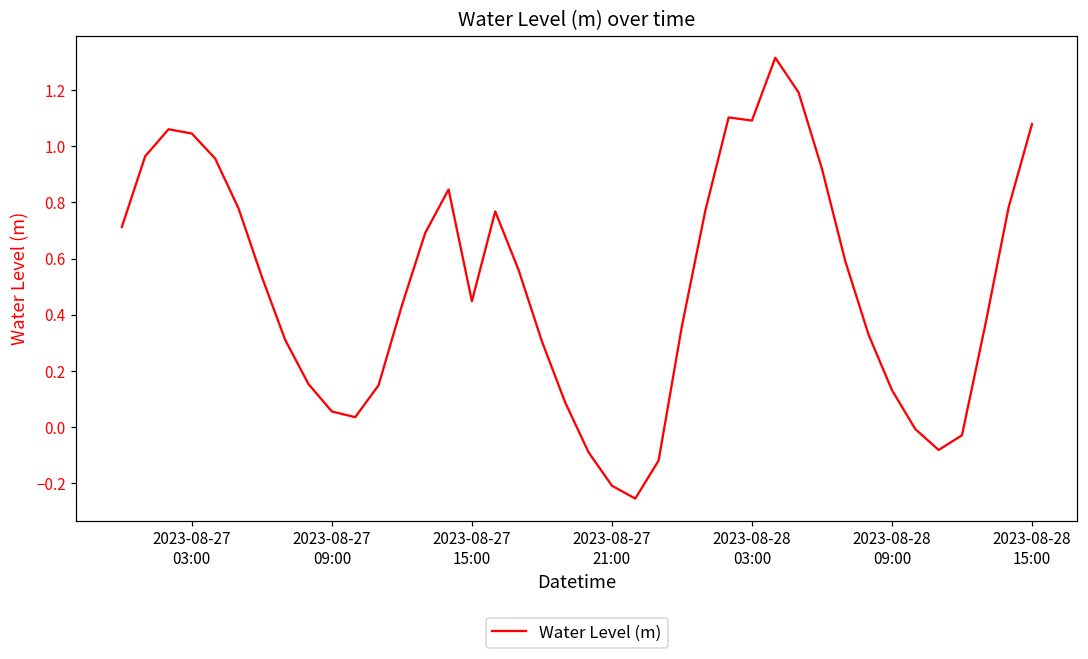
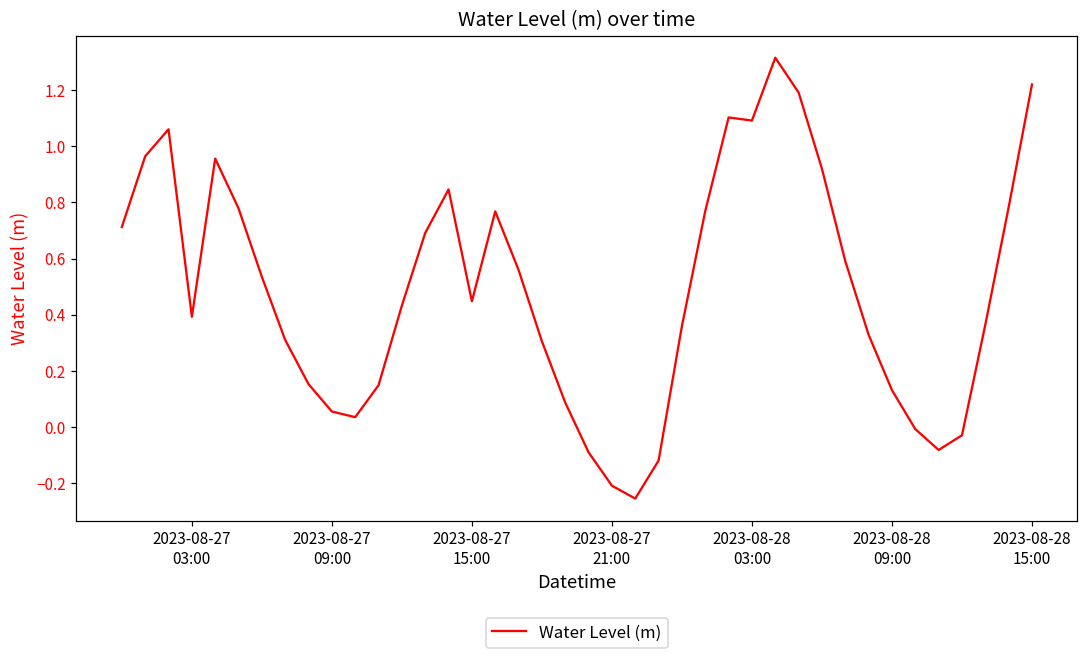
2023-08-27 03:00: 1.05 -> 0.39
2023-08-28 15:00: 1.08 -> 1.22
